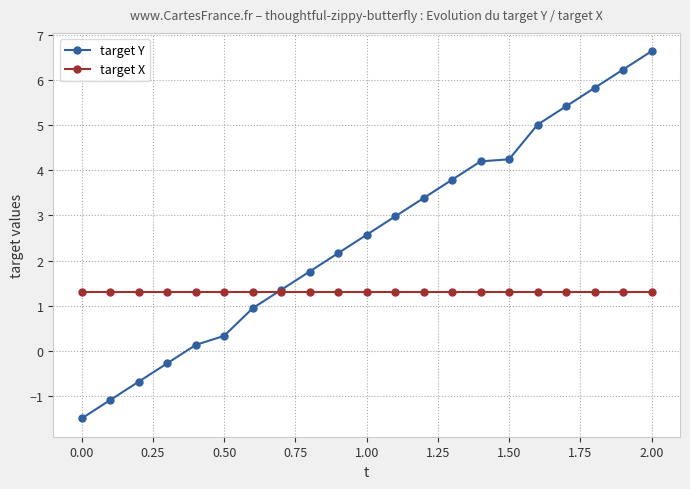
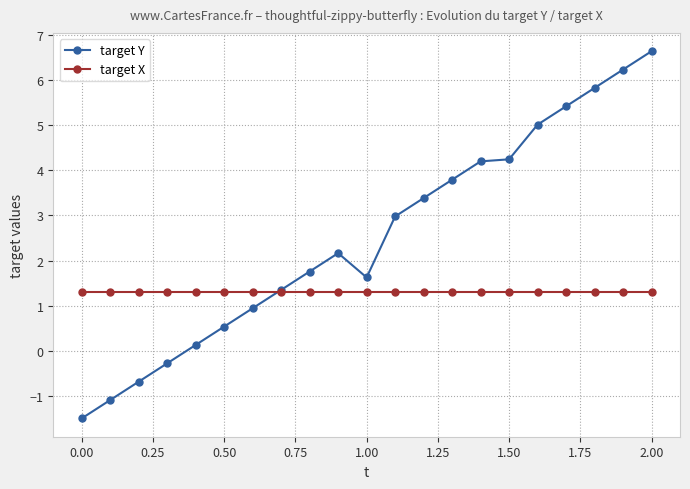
target Y, 0.50: 0.3 -> 0.5
target Y, 1.00: 2.6 -> 1.6
